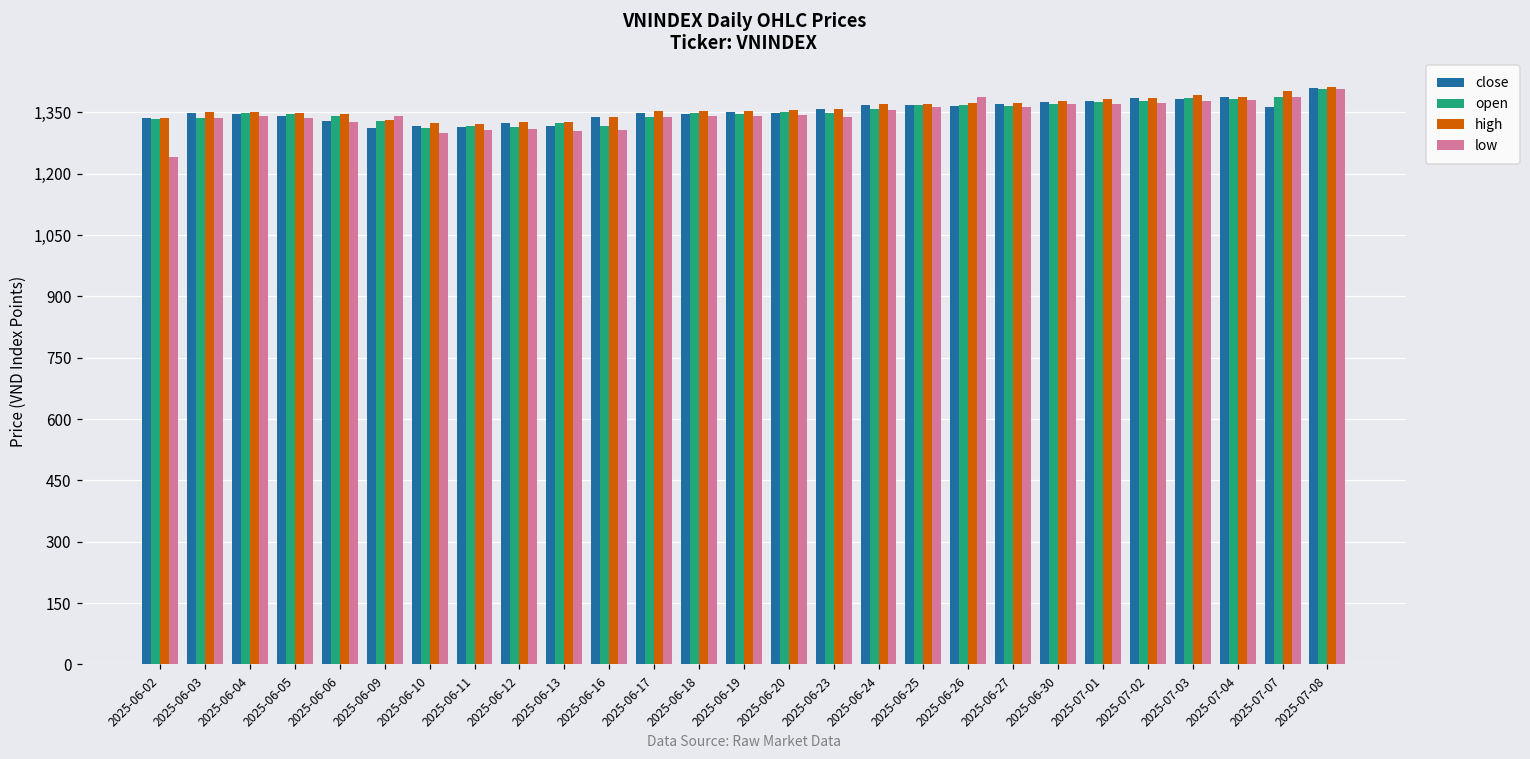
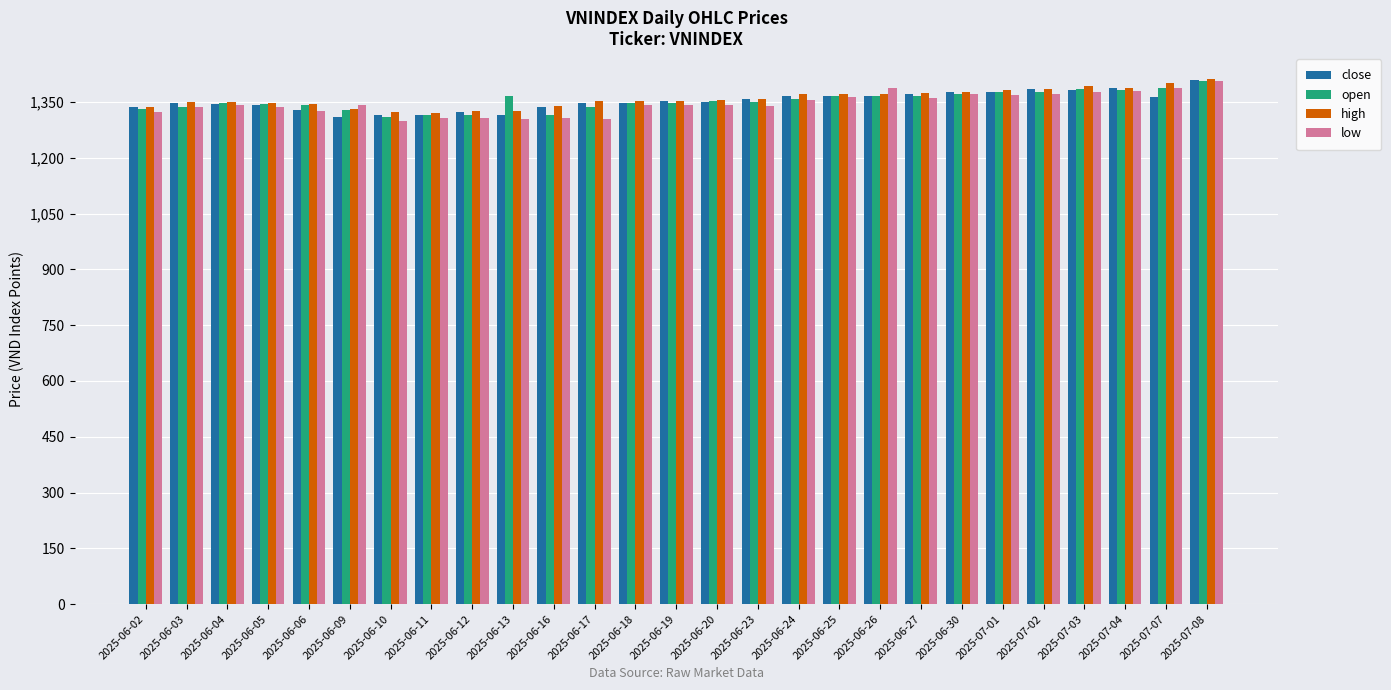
low, 2025-06-02: 1,240 -> 1,320
open, 2025-06-13: 1,320 -> 1,370
low, 2025-06-17: 1,340 -> 1,310
